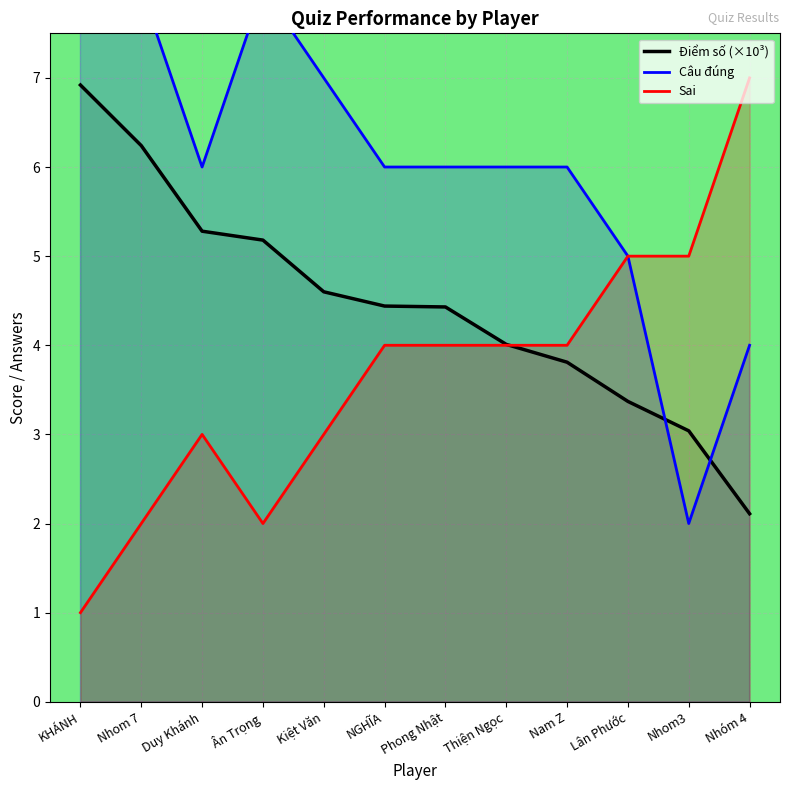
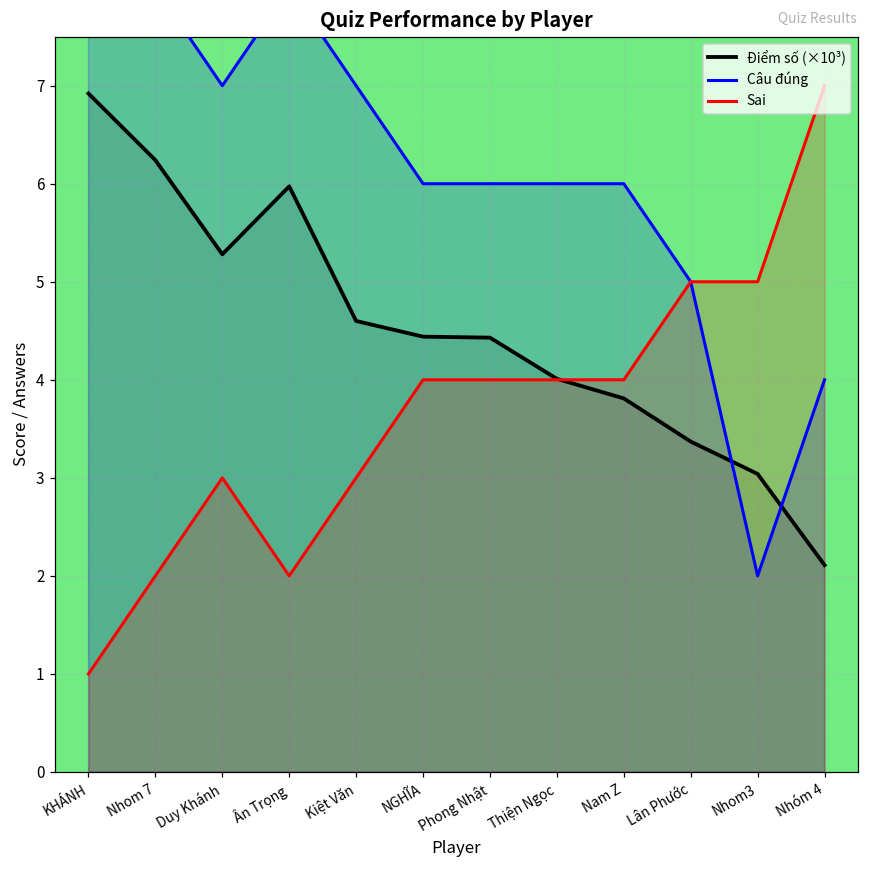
Câu đúng, Duy Khánh: 6 -> 7
Điểm số (×10³), Ân Trọng: 5.2 -> 6.0
